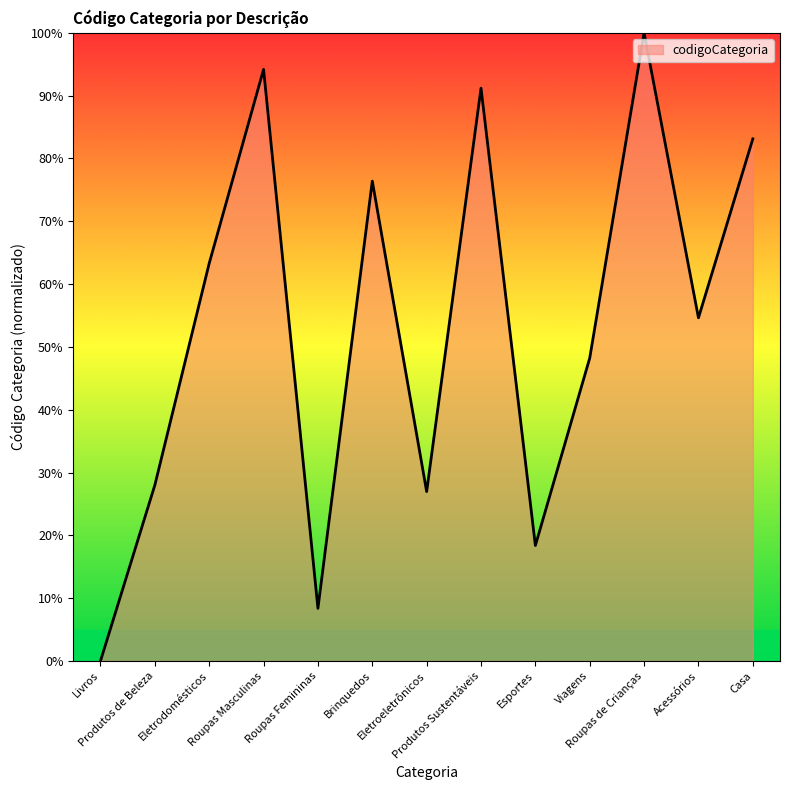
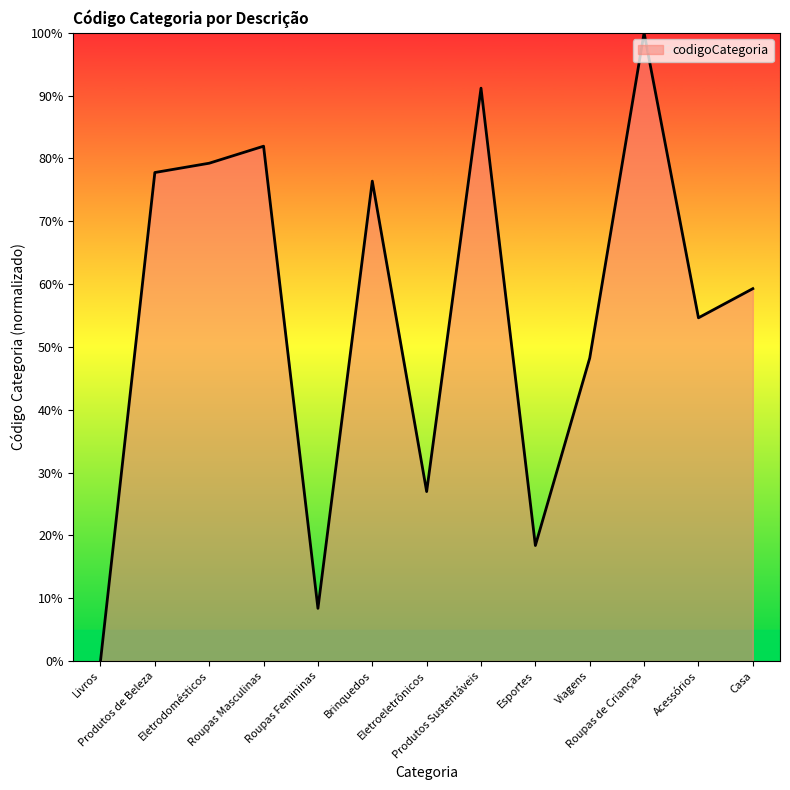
Produtos de Beleza: 28% -> 78%
Eletrodomésticos: 63% -> 79%
Roupas Masculinas: 94% -> 82%
Casa: 83% -> 59%
